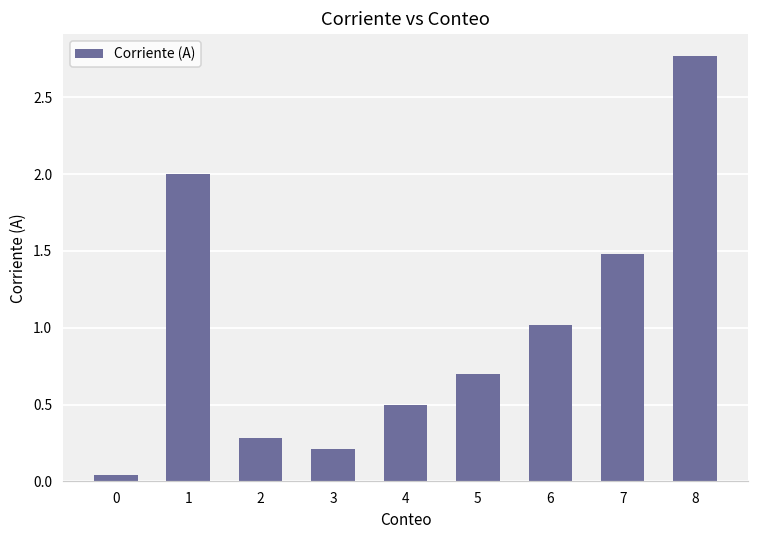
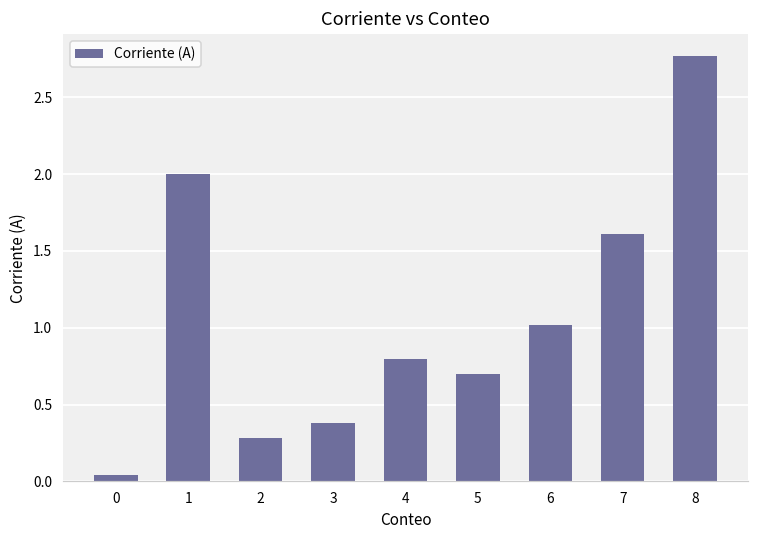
3: 0.21 -> 0.38
4: 0.5 -> 0.8
7: 1.48 -> 1.61
